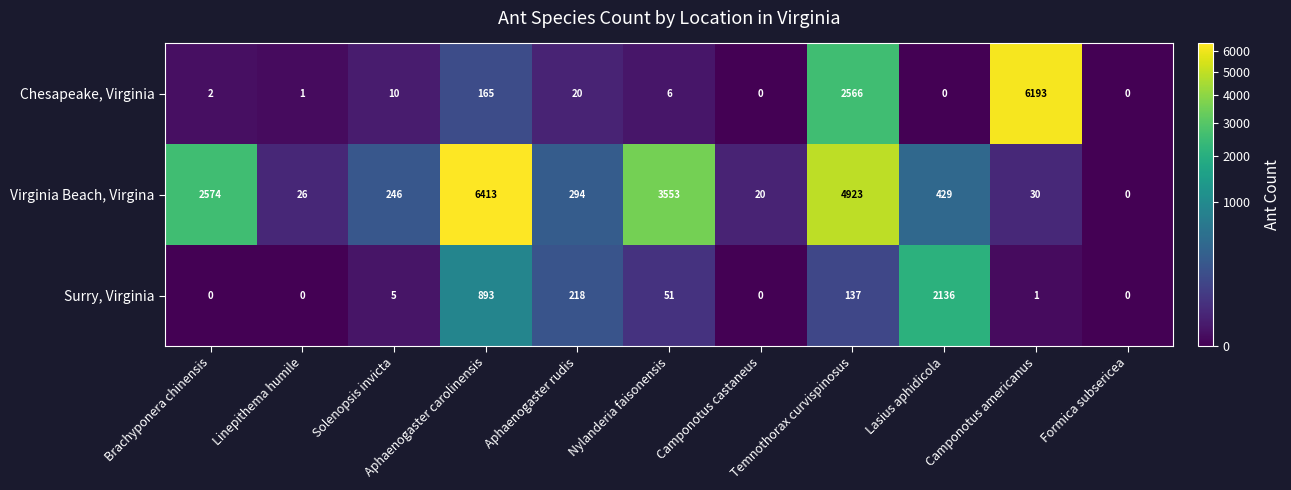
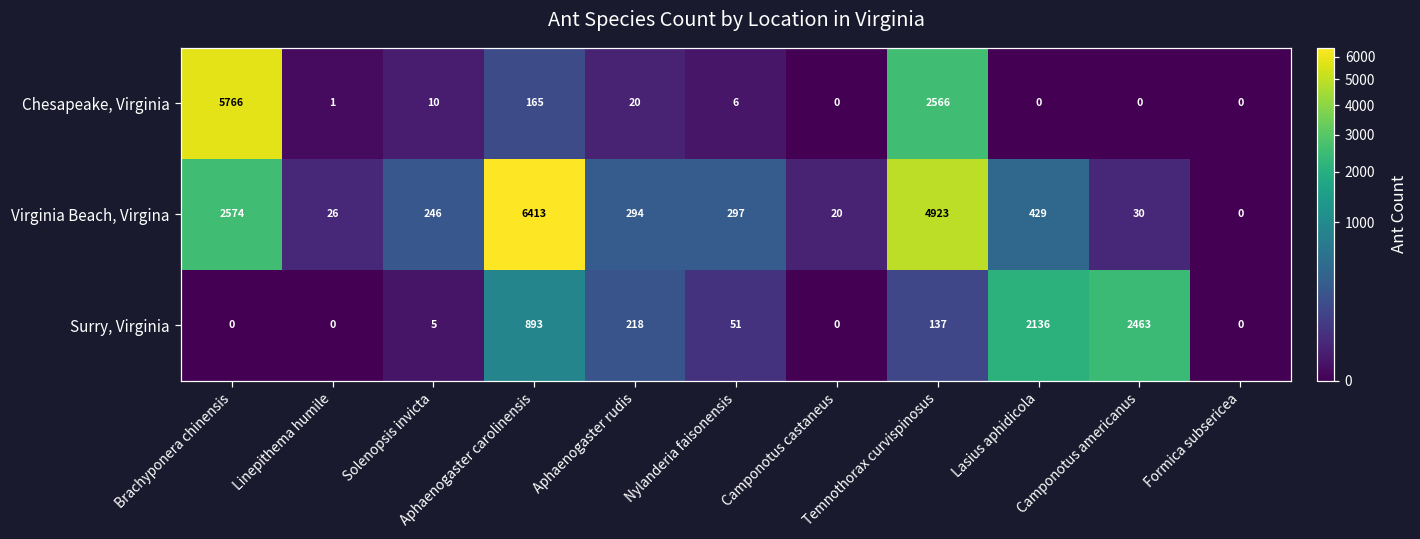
Chesapeake, Virginia, Brachyponera chinensis: 2 -> 5766
Chesapeake, Virginia, Camponotus americanus: 6193 -> 0
Virginia Beach, Virgina, Nylanderia faisonensis: 3553 -> 297
Surry, Virginia, Camponotus americanus: 1 -> 2463
